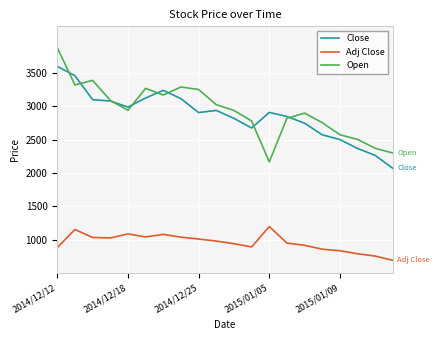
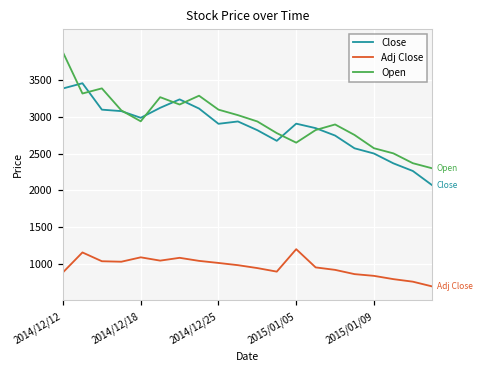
Close, 2014/12/12: 3600 -> 3400
Open, 2014/12/25: 3300 -> 3100
Open, 2015/01/05: 2200 -> 2700
